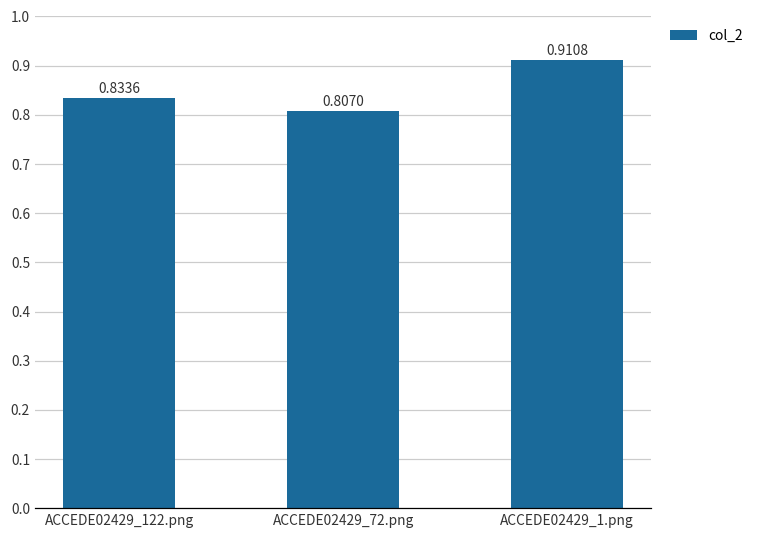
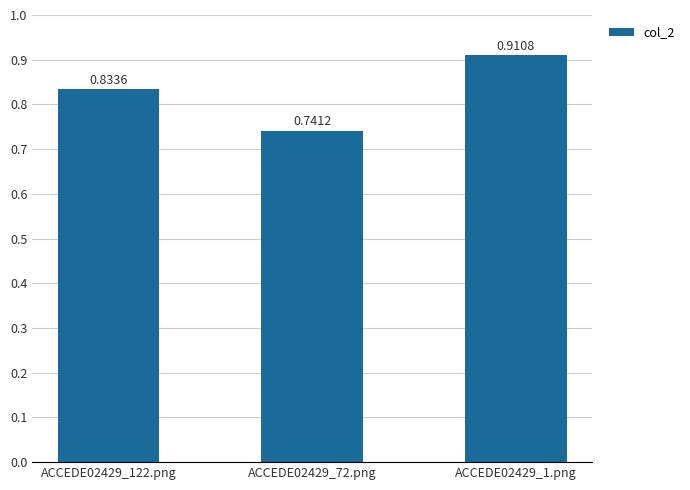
ACCEDE02429_72.png: 0.8070 -> 0.7412
